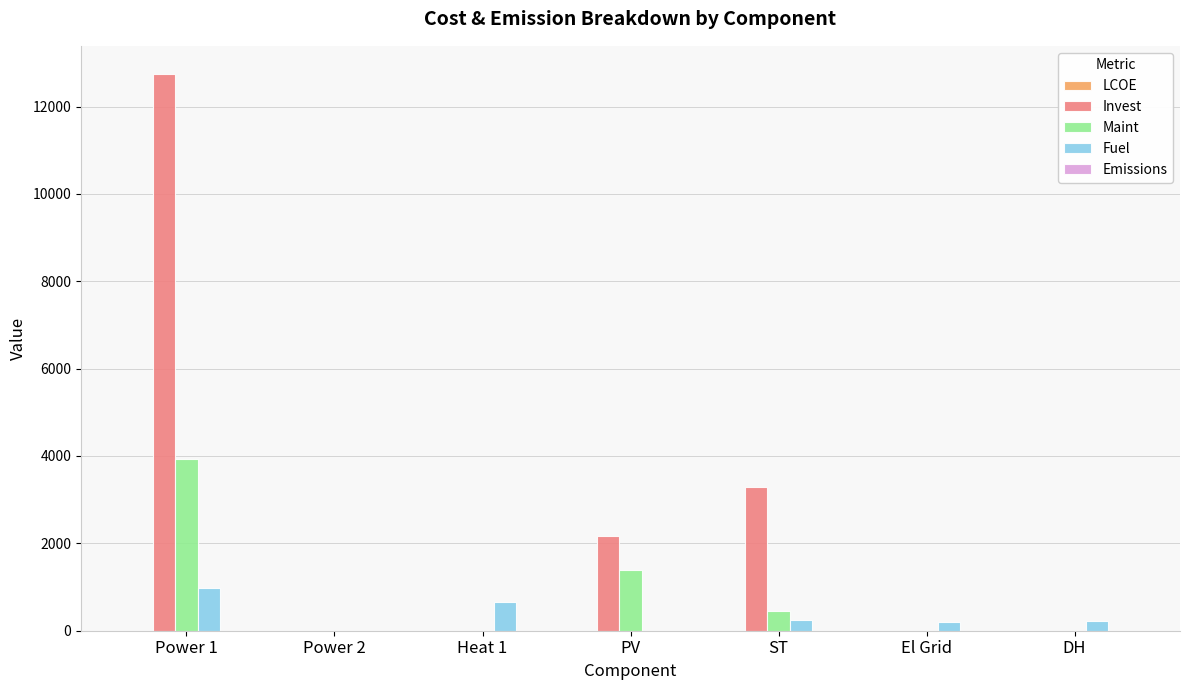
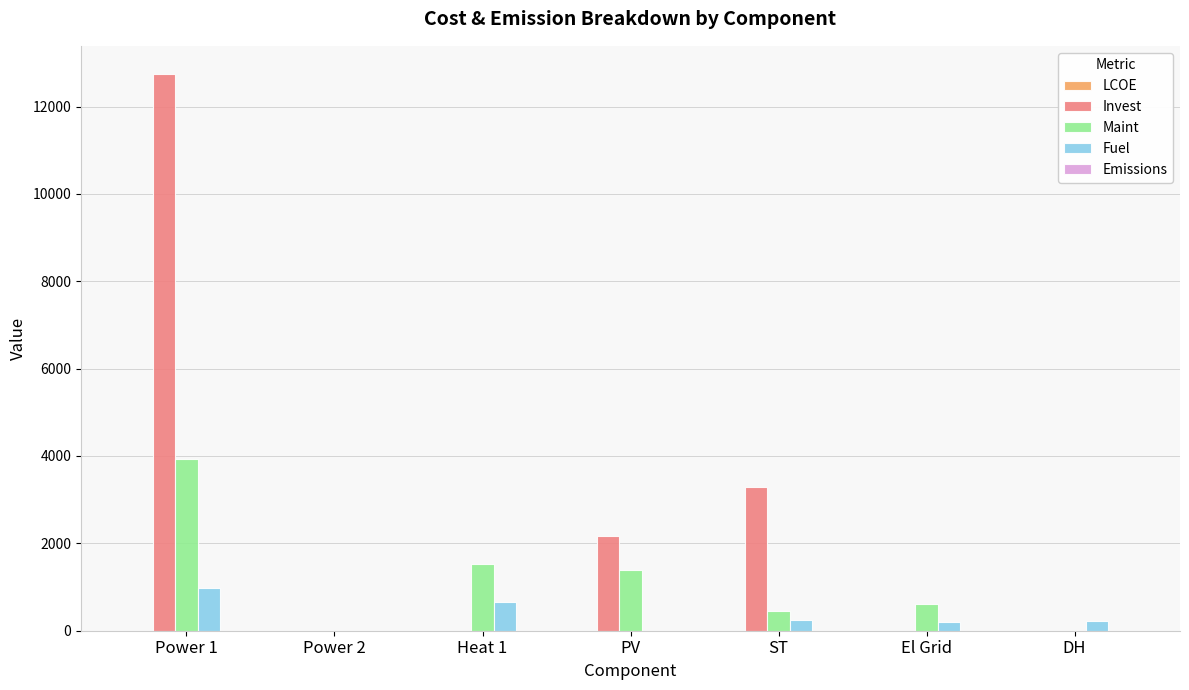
Maint, Heat 1: 0 -> 1500
Maint, El Grid: 0 -> 600
